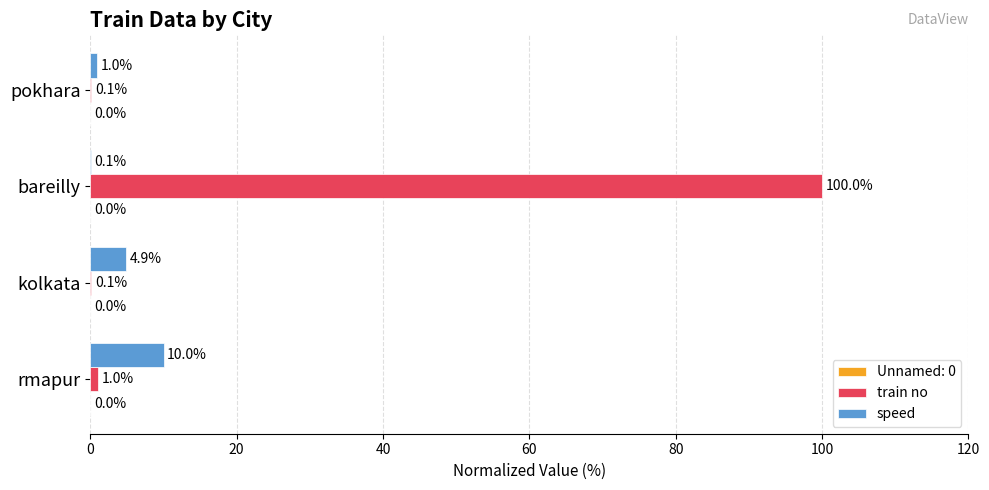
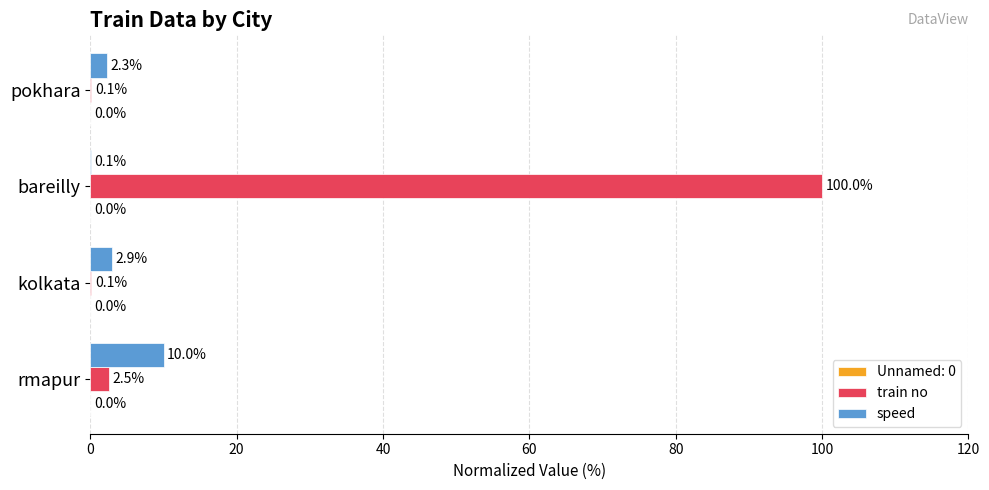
speed, pokhara: 1.0% -> 2.3%
speed, kolkata: 4.9% -> 2.9%
train no, rmapur: 1.0% -> 2.5%
